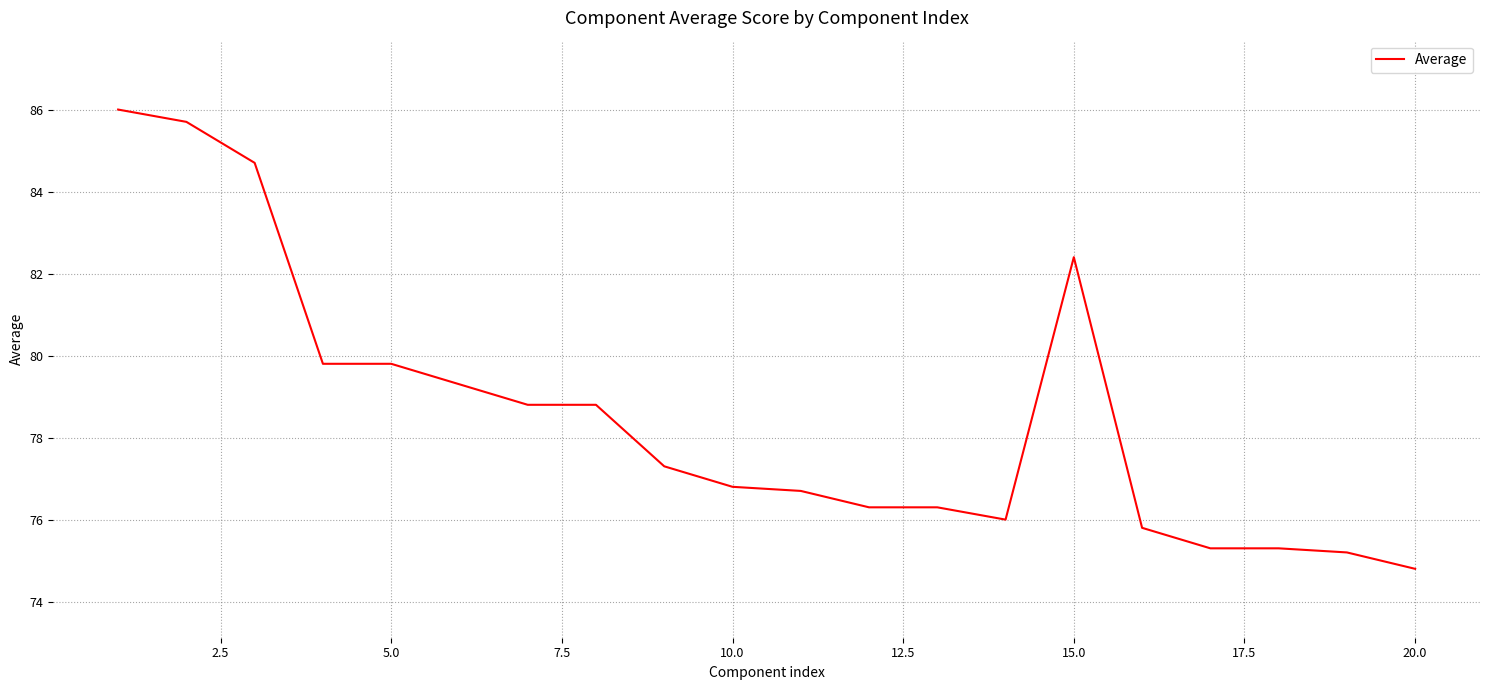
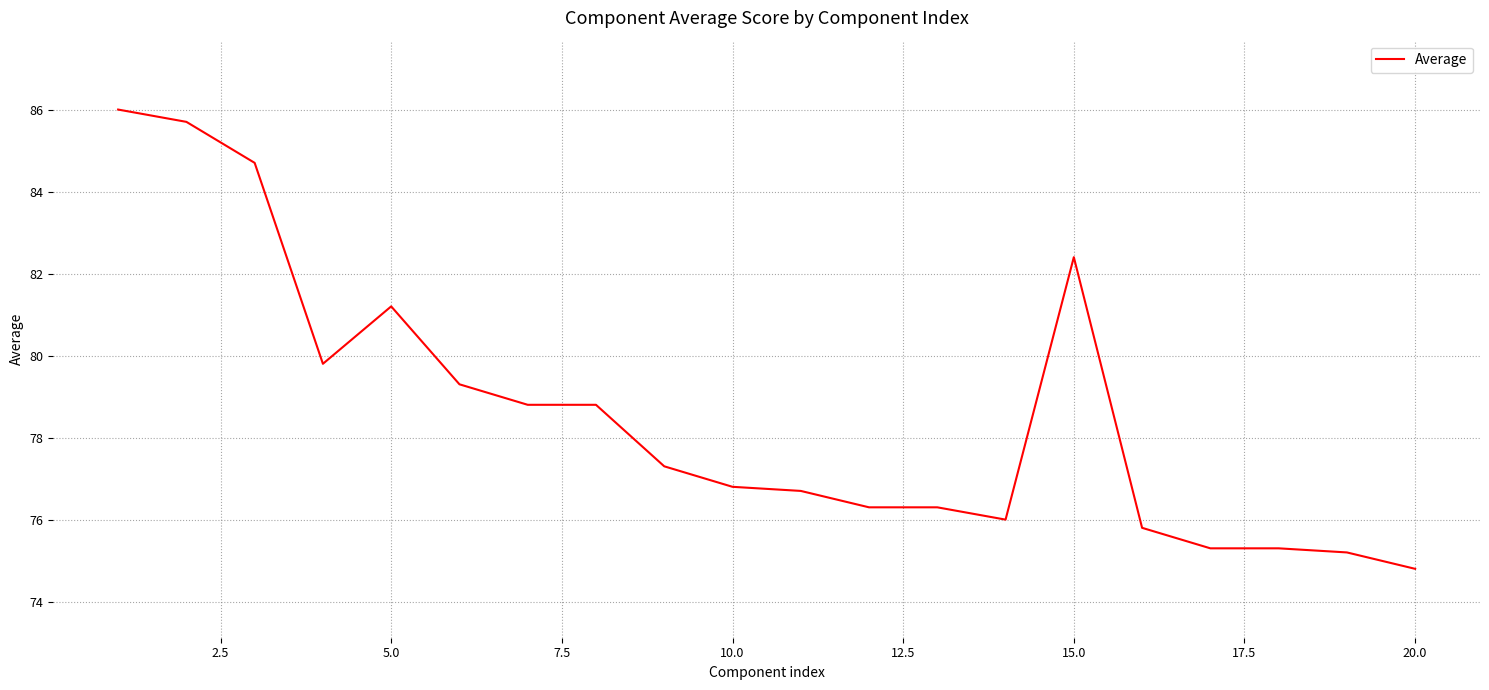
5.0: 79.8 -> 81.2
